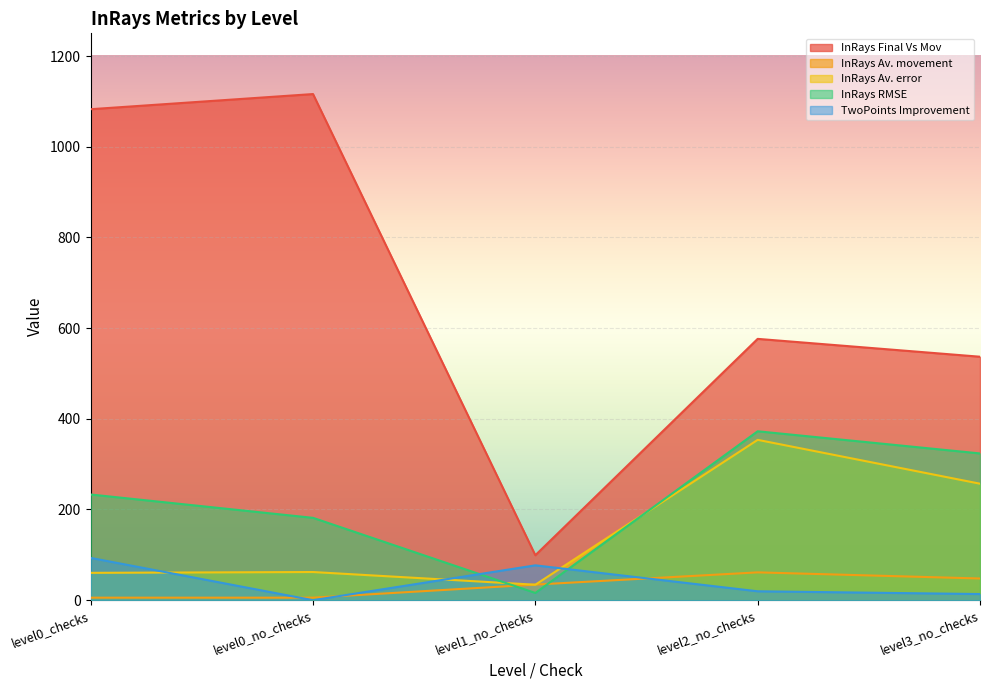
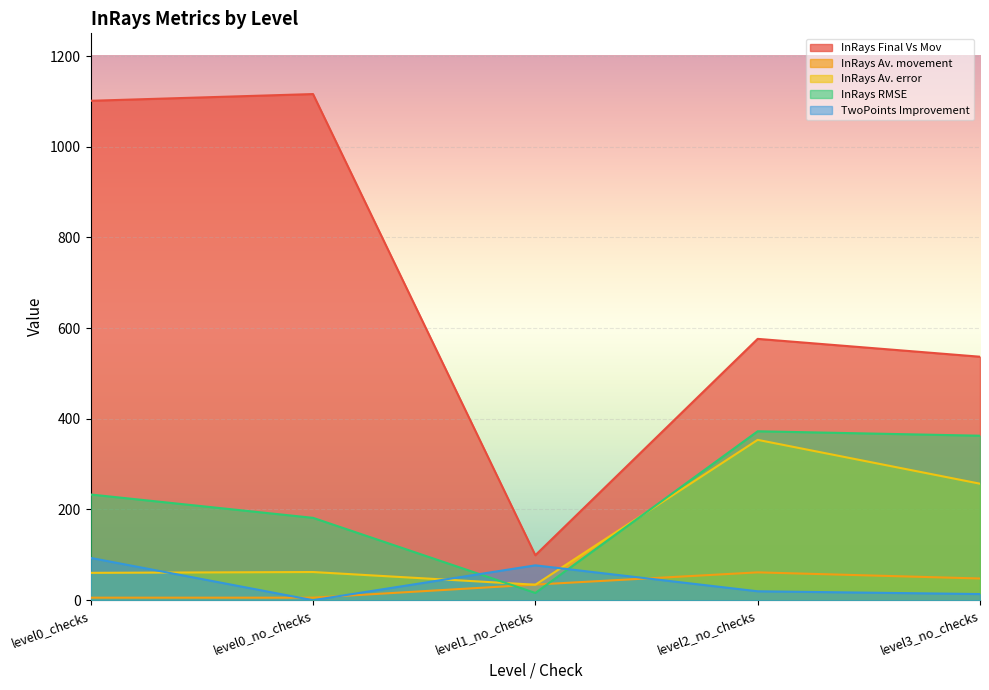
InRays Final Vs Mov, level0_checks: 1080 -> 1100
InRays RMSE, level3_no_checks: 320 -> 360
